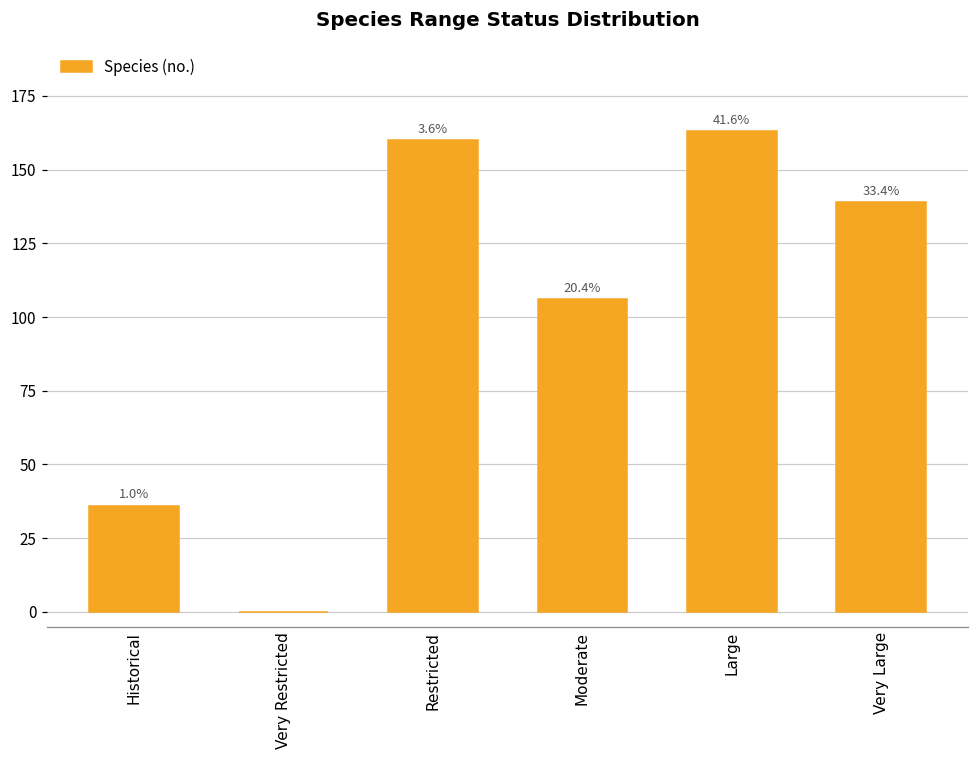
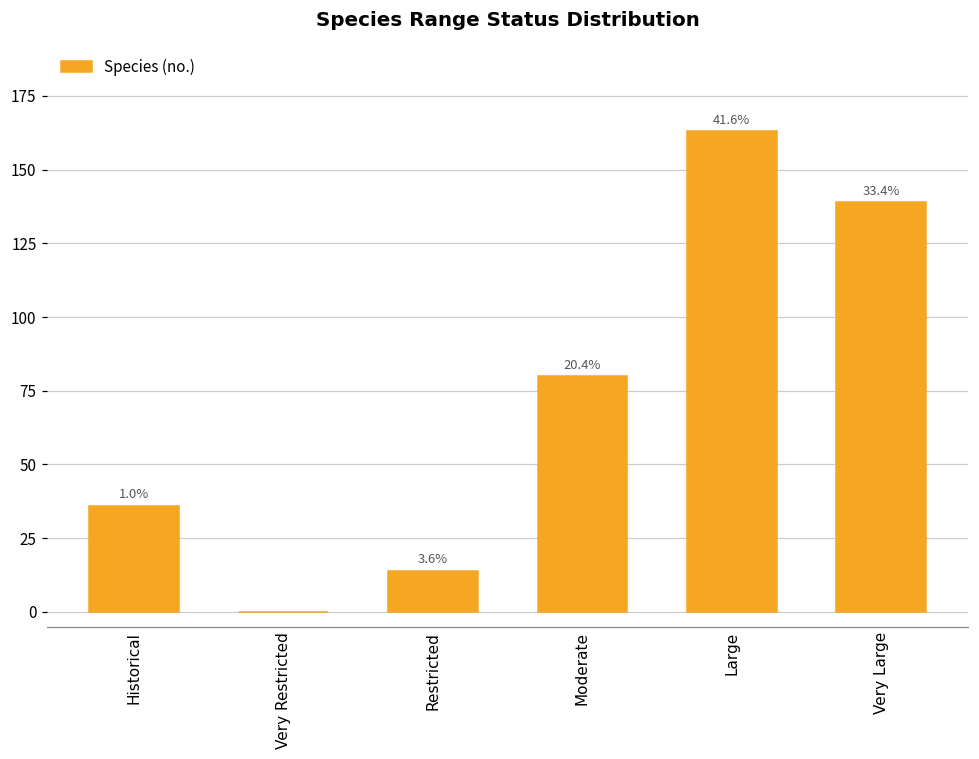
Restricted: 160 -> 14
Moderate: 106 -> 80
